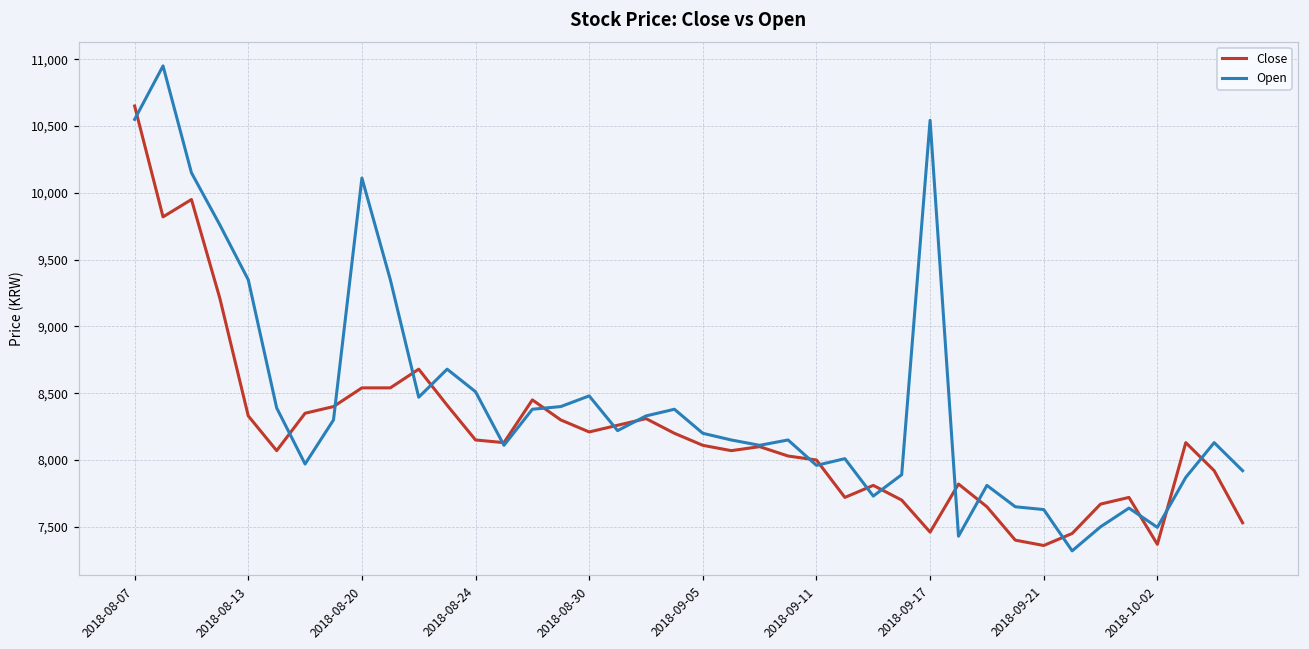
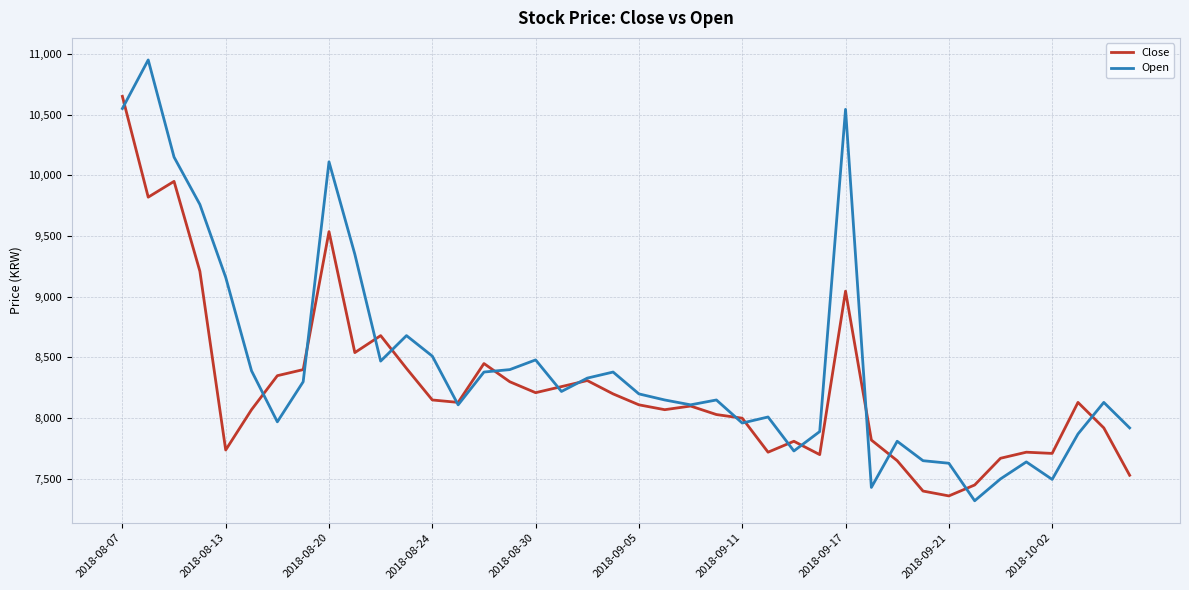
Close, 2018-08-13: 8,330 -> 7,740
Open, 2018-08-13: 9,350 -> 9,160
Close, 2018-08-20: 8,540 -> 9,540
Close, 2018-09-17: 7,460 -> 9,050
Close, 2018-10-02: 7,370 -> 7,710
